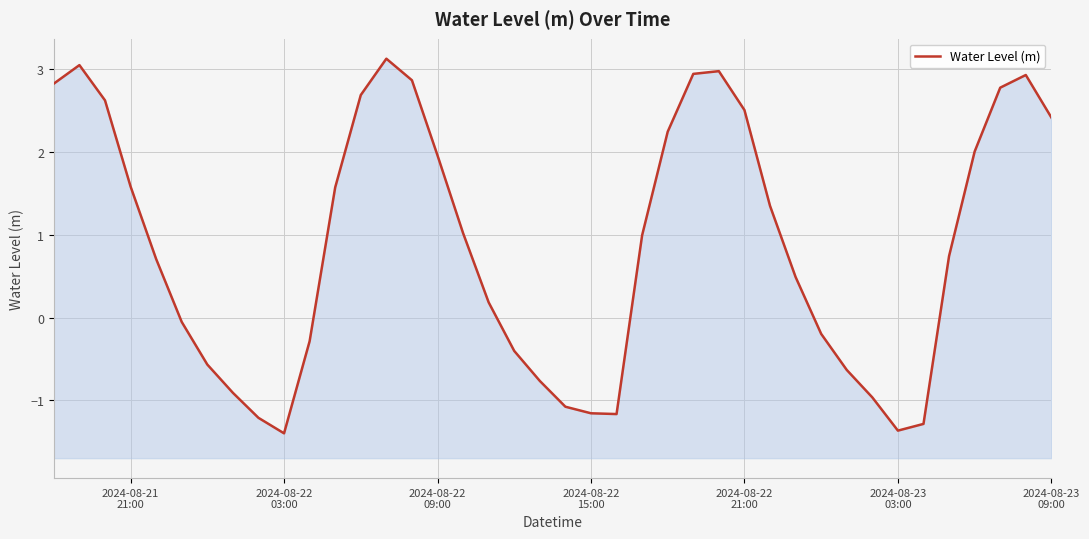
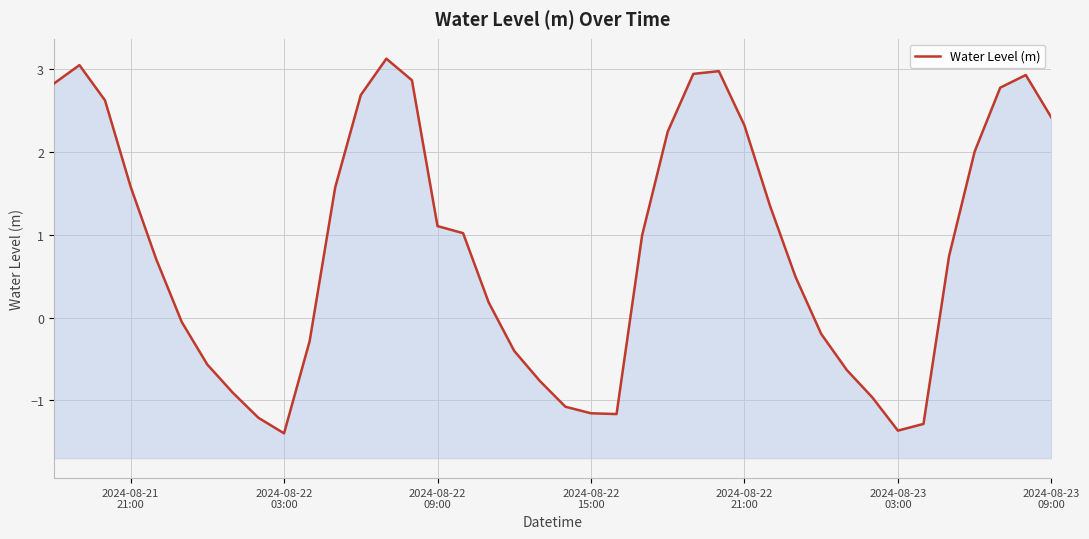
2024-08-22 09:00: 2.0 -> 1.1
2024-08-22 21:00: 2.5 -> 2.3
